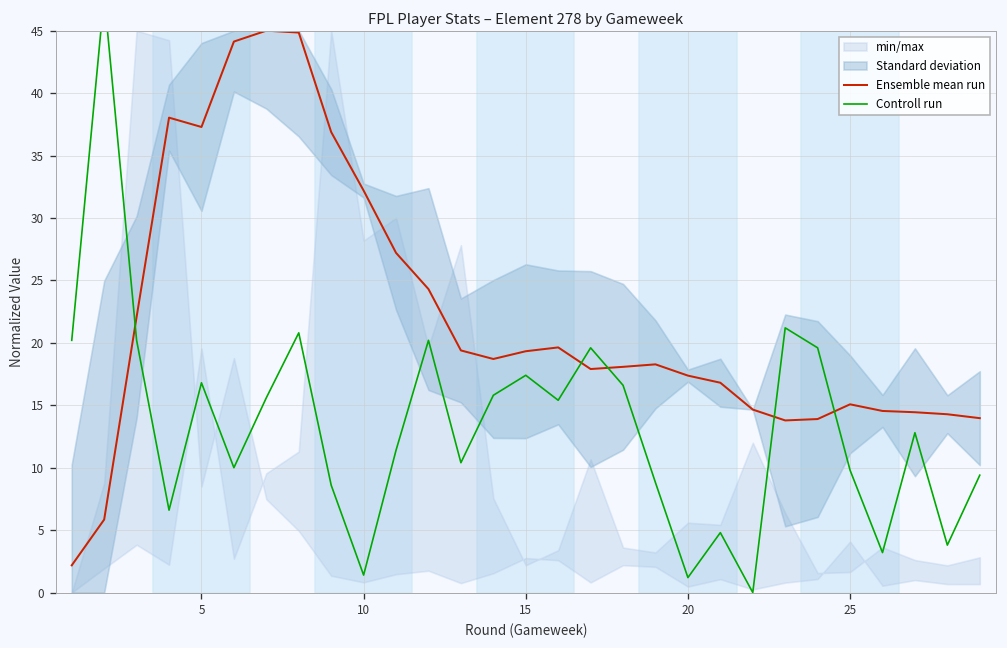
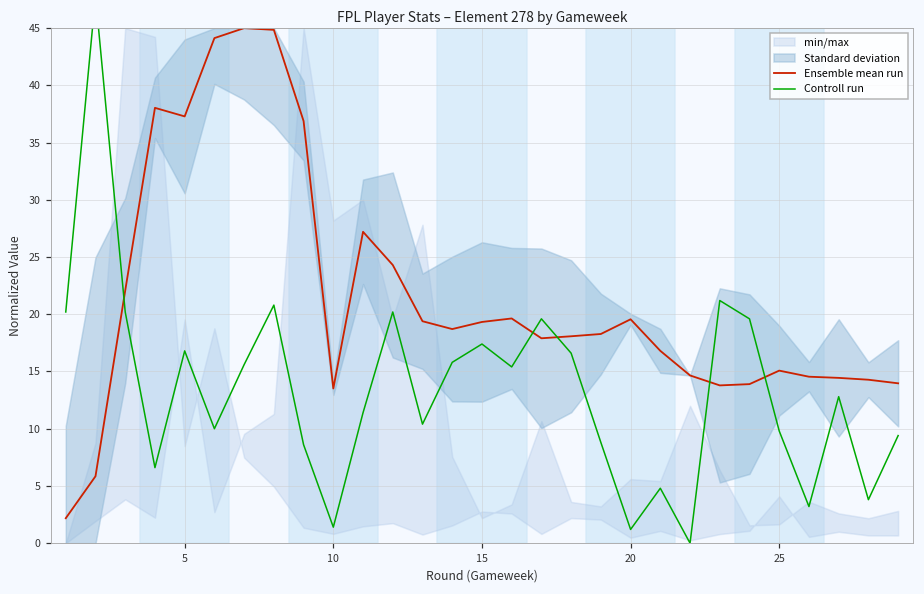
Ensemble mean run, 10: 32.2 -> 13.5
Ensemble mean run, 20: 17.4 -> 19.6
